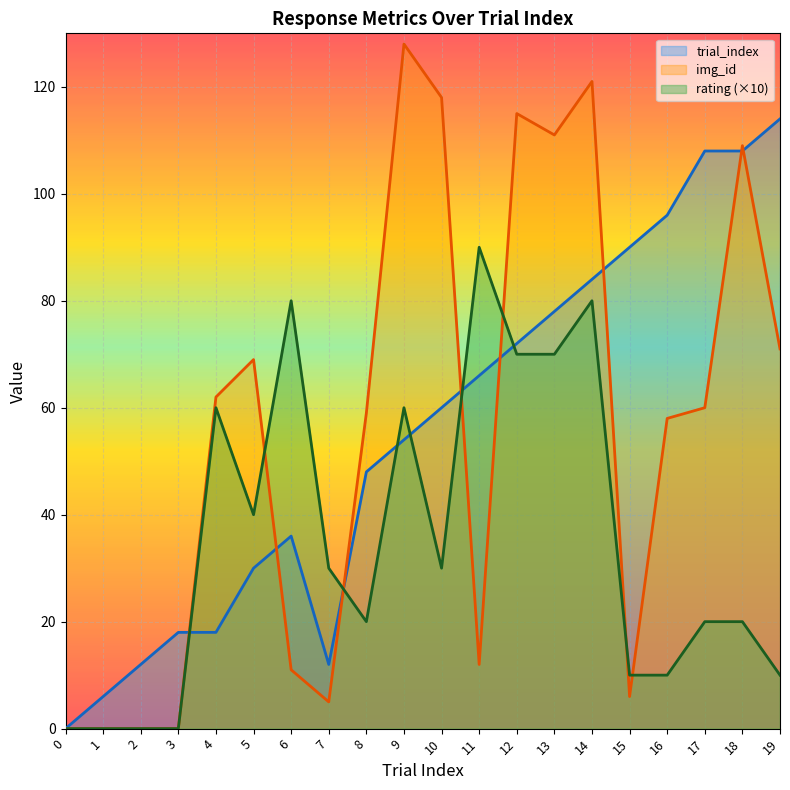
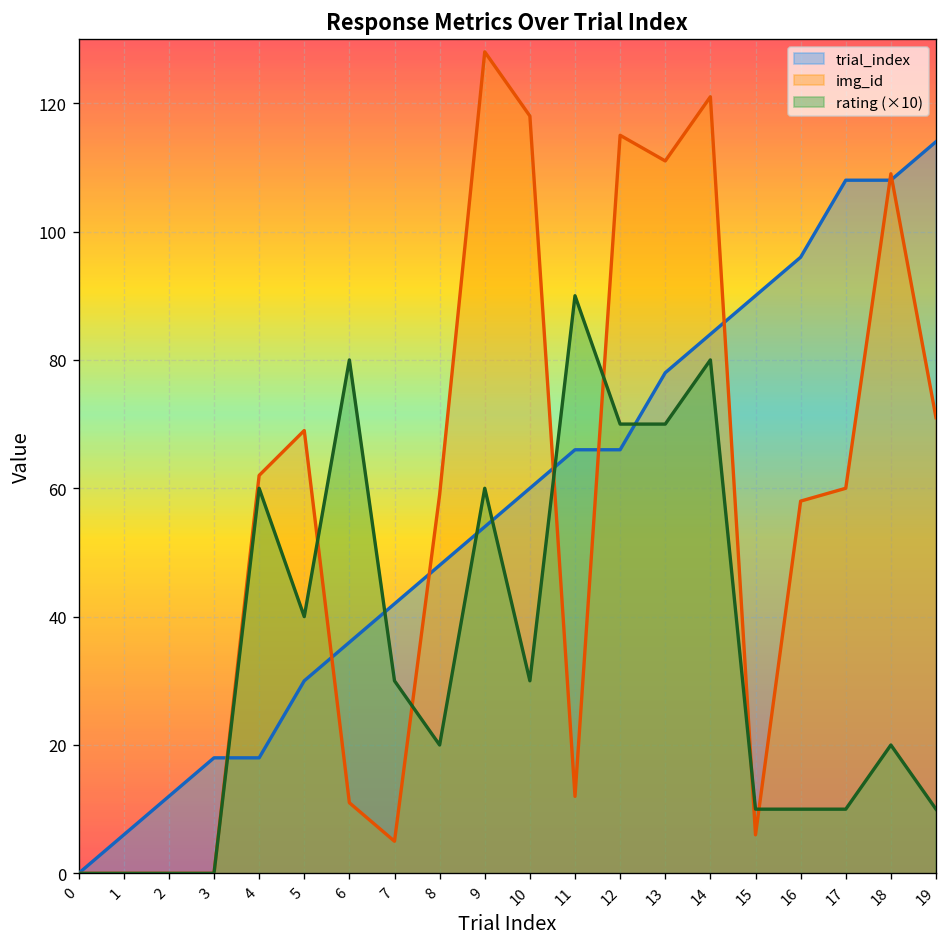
trial_index, 7: 12 -> 42
trial_index, 12: 72 -> 66
rating (×10), 17: 20 -> 10
